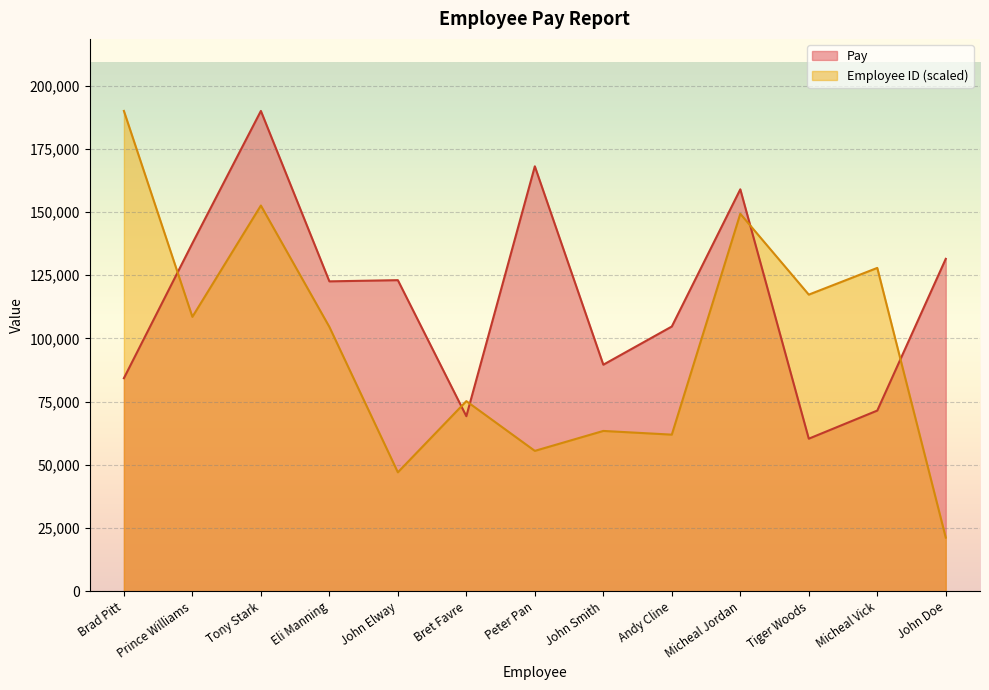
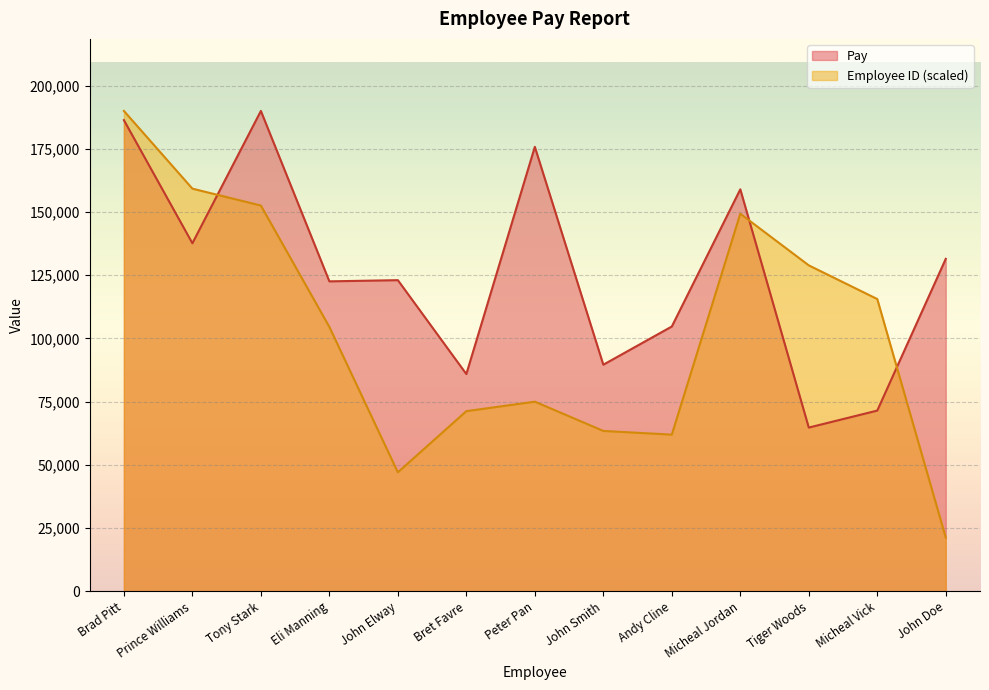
Pay, Brad Pitt: 84,000 -> 186,000
Employee ID (scaled), Prince Williams: 109,000 -> 159,000
Pay, Bret Favre: 69,000 -> 86,000
Employee ID (scaled), Bret Favre: 75,000 -> 71,000
Pay, Peter Pan: 168,000 -> 176,000
Employee ID (scaled), Peter Pan: 56,000 -> 75,000
Pay, Tiger Woods: 60,000 -> 65,000
Employee ID (scaled), Tiger Woods: 117,000 -> 129,000
Employee ID (scaled), Micheal Vick: 128,000 -> 116,000
